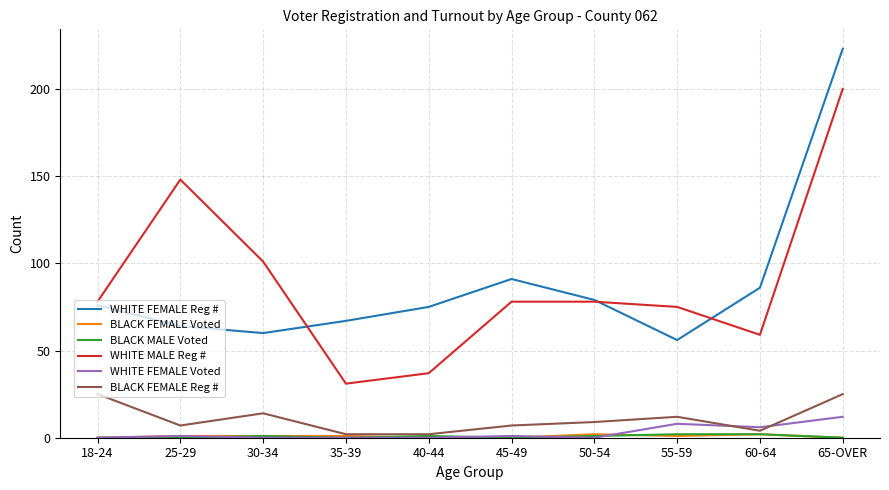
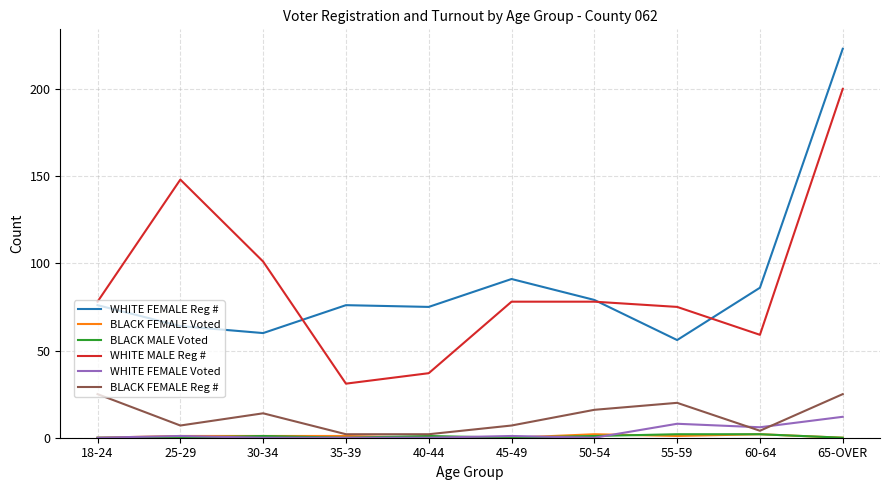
WHITE FEMALE Reg #, 35-39: 67 -> 76
BLACK FEMALE Reg #, 50-54: 9 -> 16
BLACK FEMALE Reg #, 55-59: 12 -> 20
